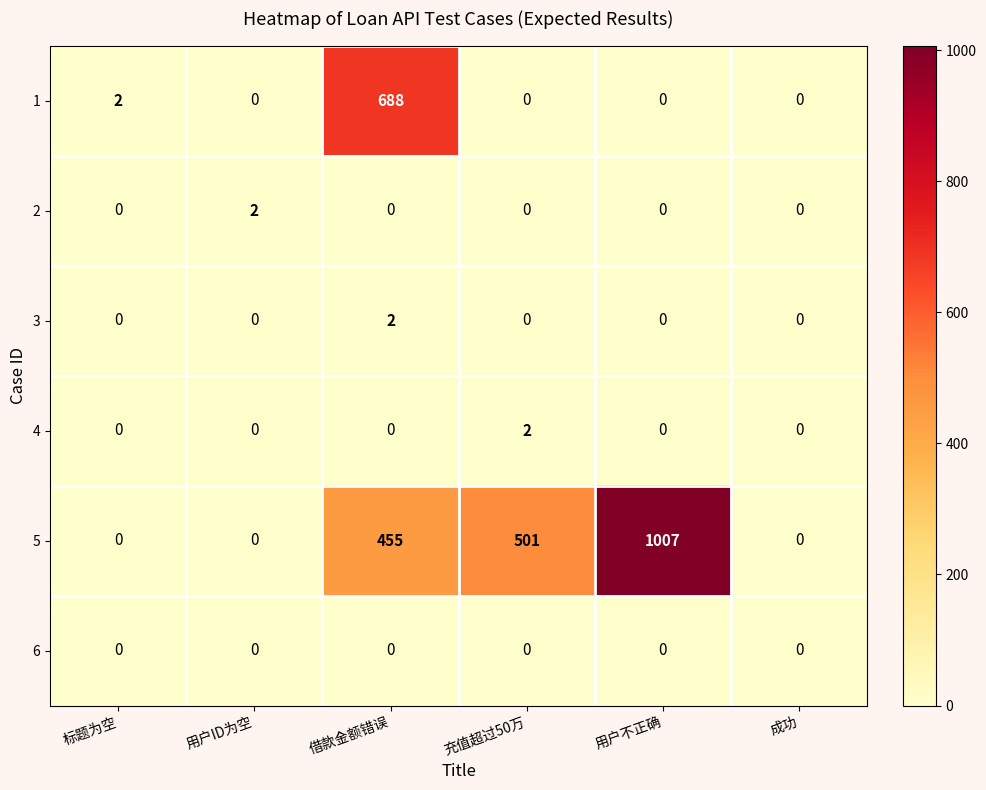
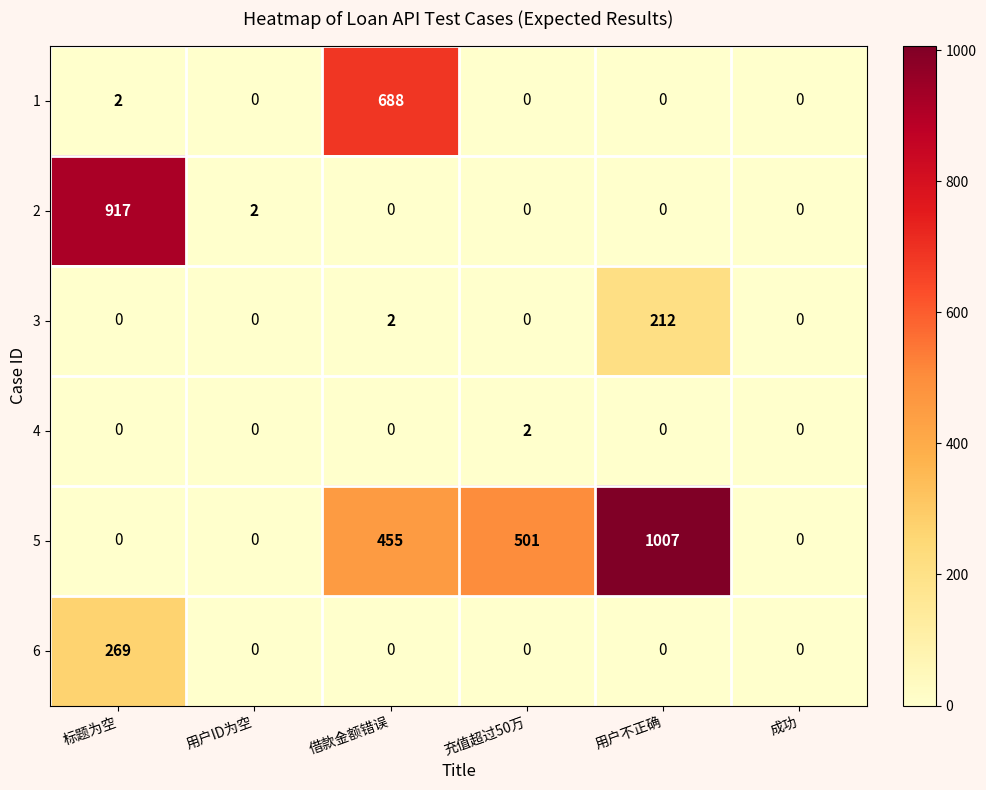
2, 标题为空: 0 -> 917
3, 用户不正确: 0 -> 212
6, 标题为空: 0 -> 269
